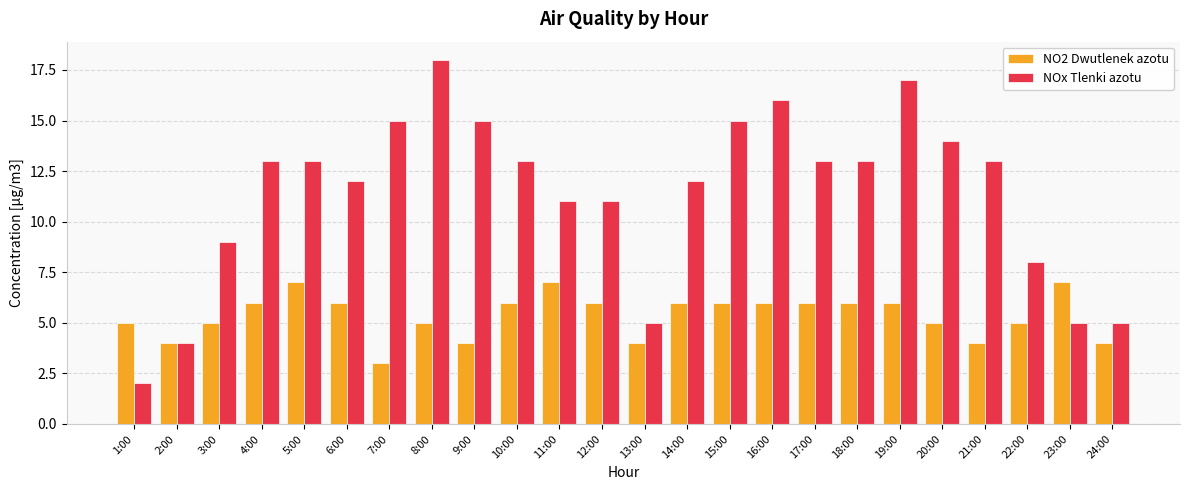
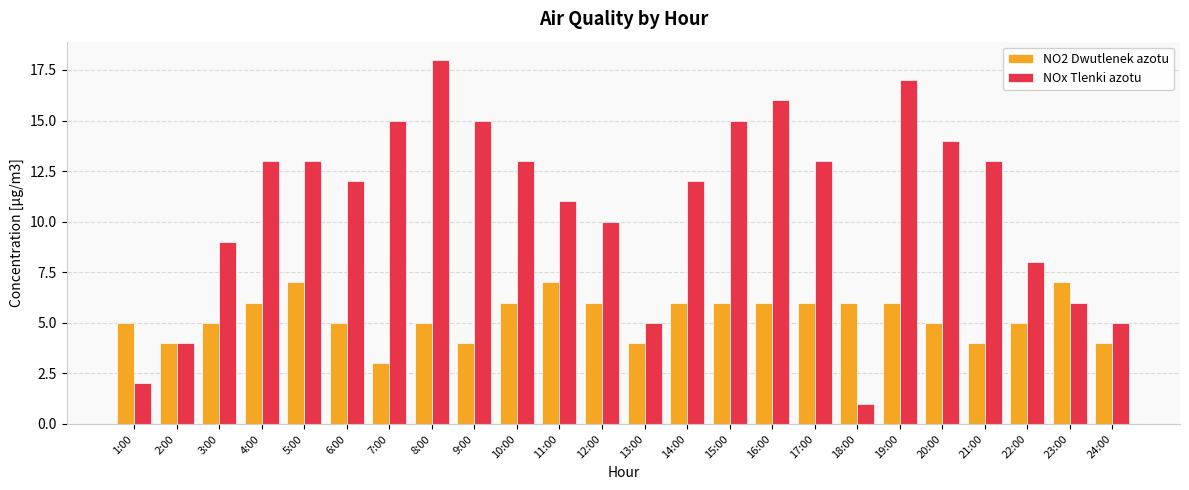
NO2 Dwutlenek azotu, 6:00: 6 -> 5
NOx Tlenki azotu, 12:00: 11 -> 10
NOx Tlenki azotu, 18:00: 13 -> 1
NOx Tlenki azotu, 23:00: 5 -> 6
